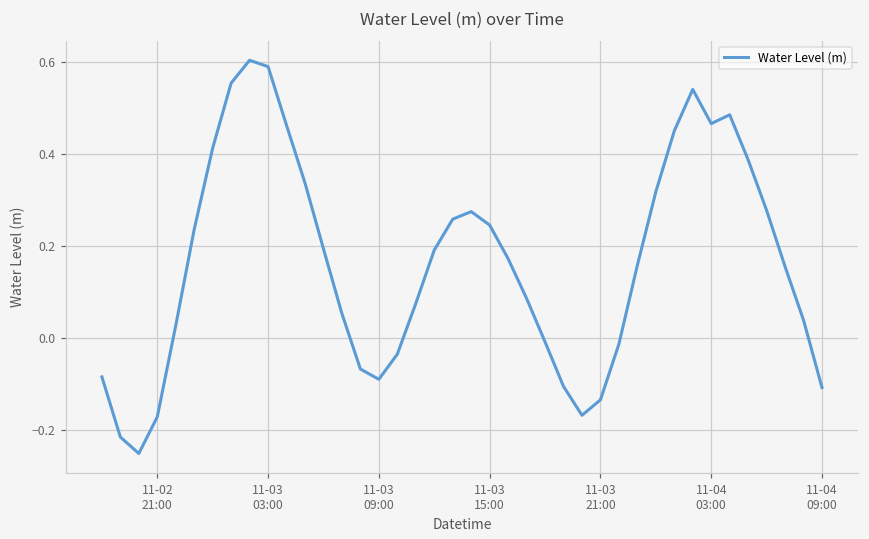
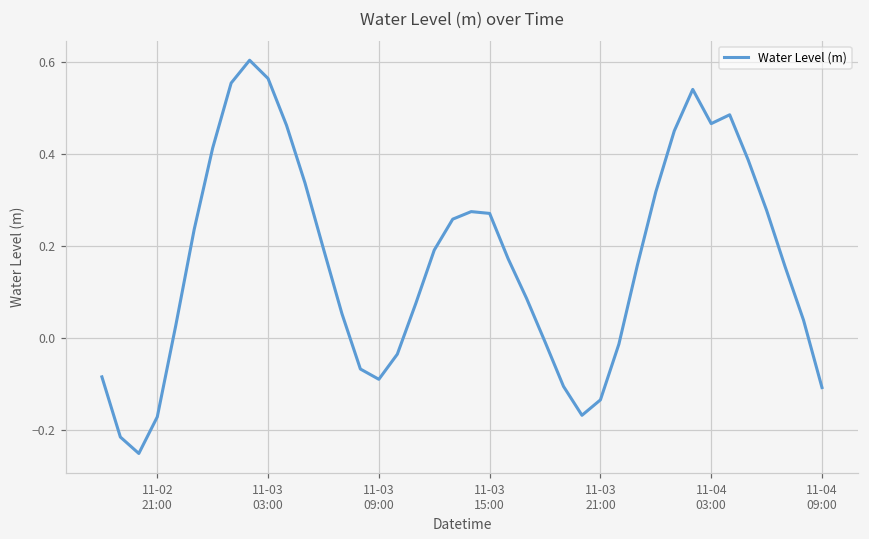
11-03 03:00: 0.59 -> 0.56
11-03 15:00: 0.25 -> 0.27
